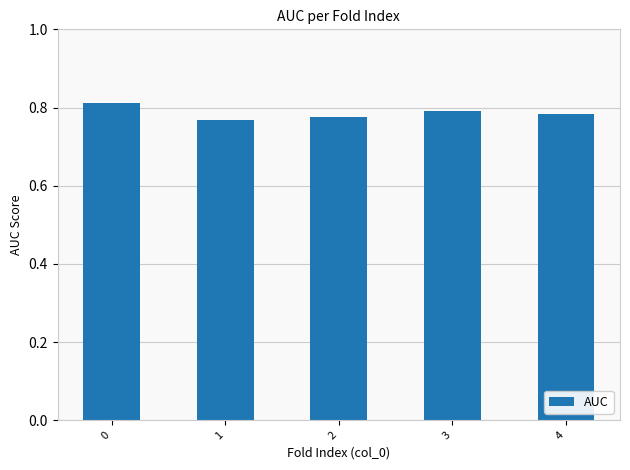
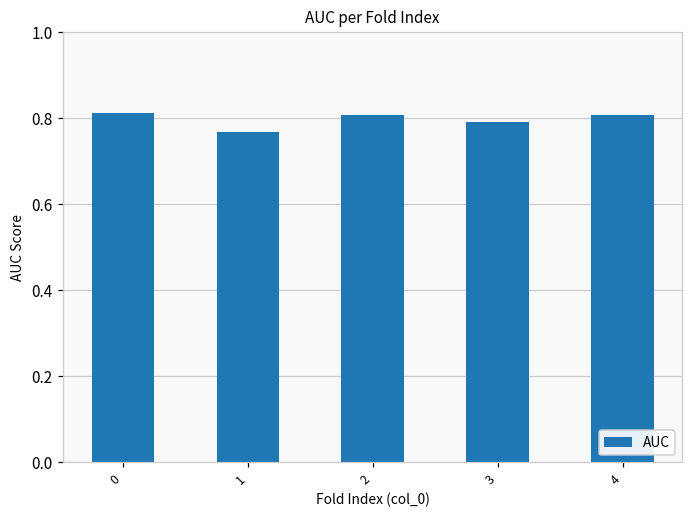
2: 0.78 -> 0.81
4: 0.78 -> 0.81
